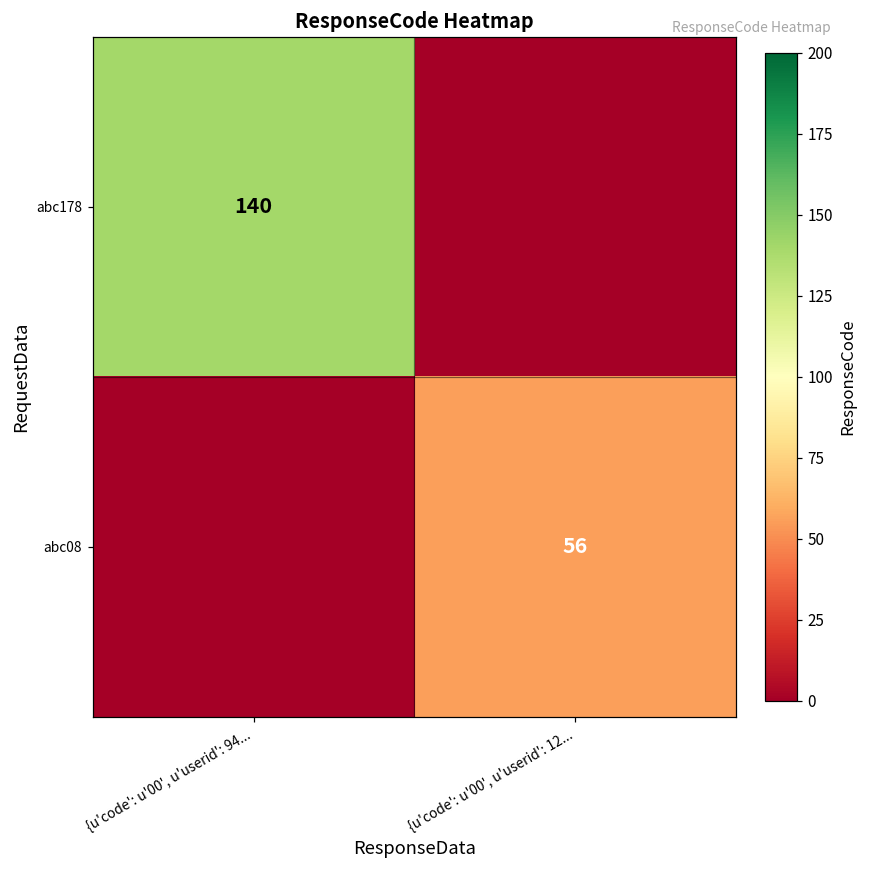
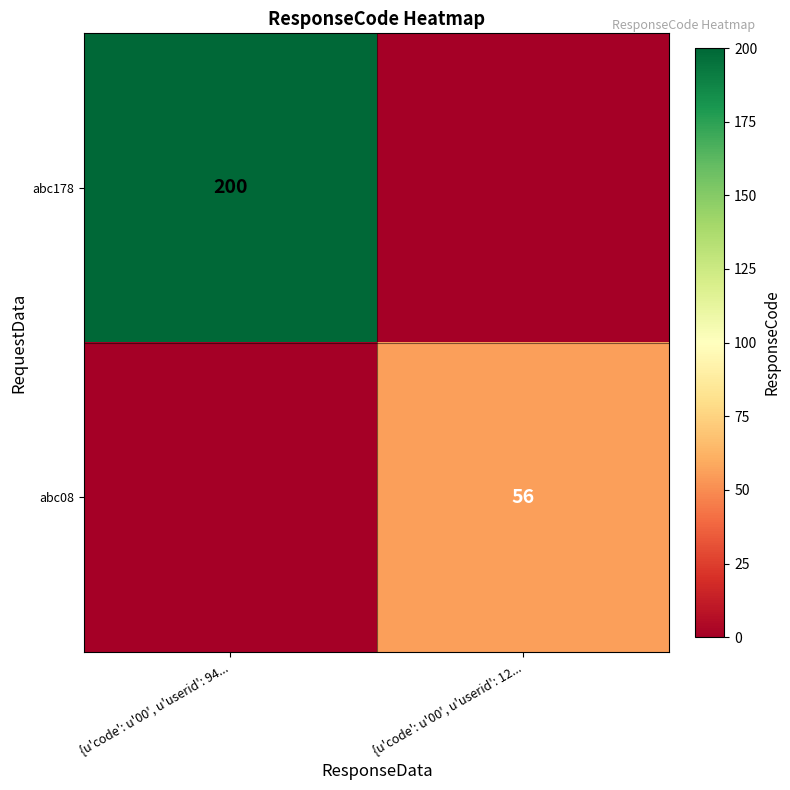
abc178, {u'code': u'00', u'userid': 94...: 140 -> 200
